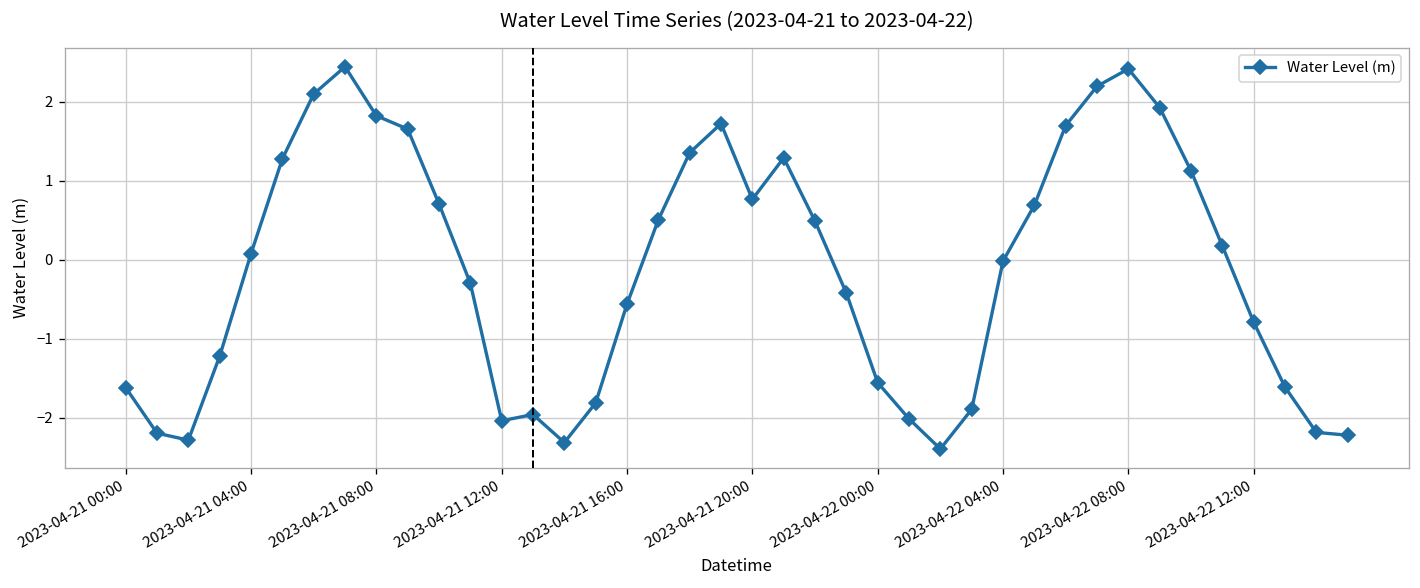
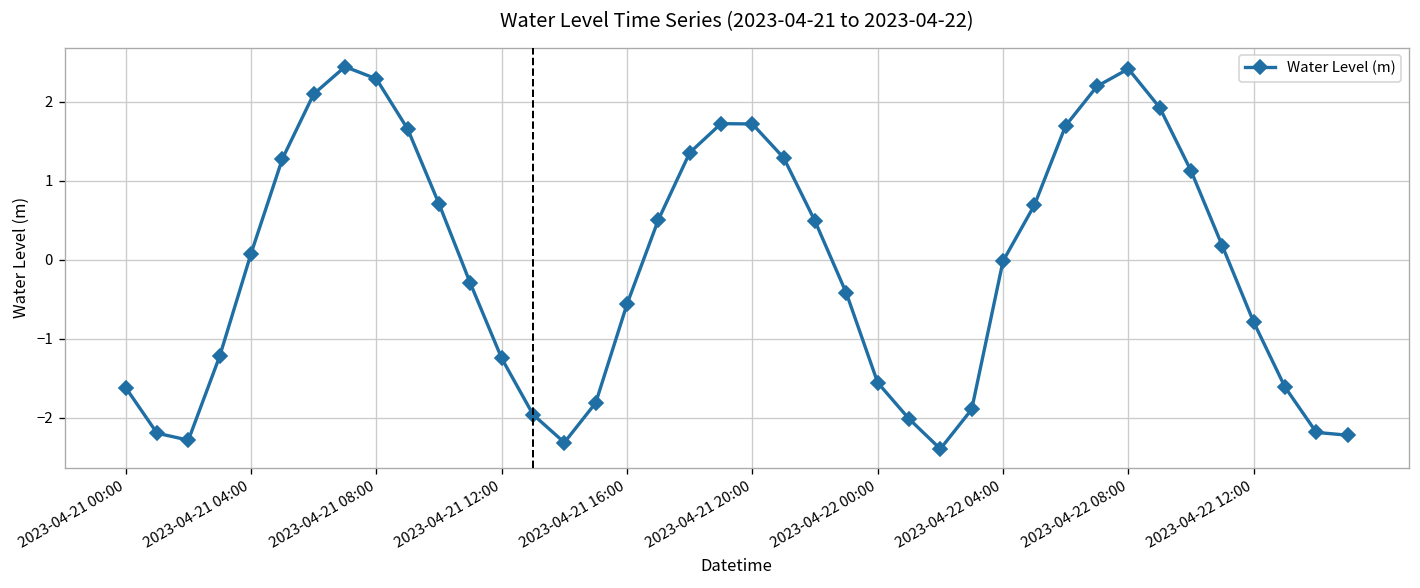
2023-04-21 08:00: 1.8 -> 2.3
2023-04-21 12:00: -2.0 -> -1.2
2023-04-21 20:00: 0.8 -> 1.7
